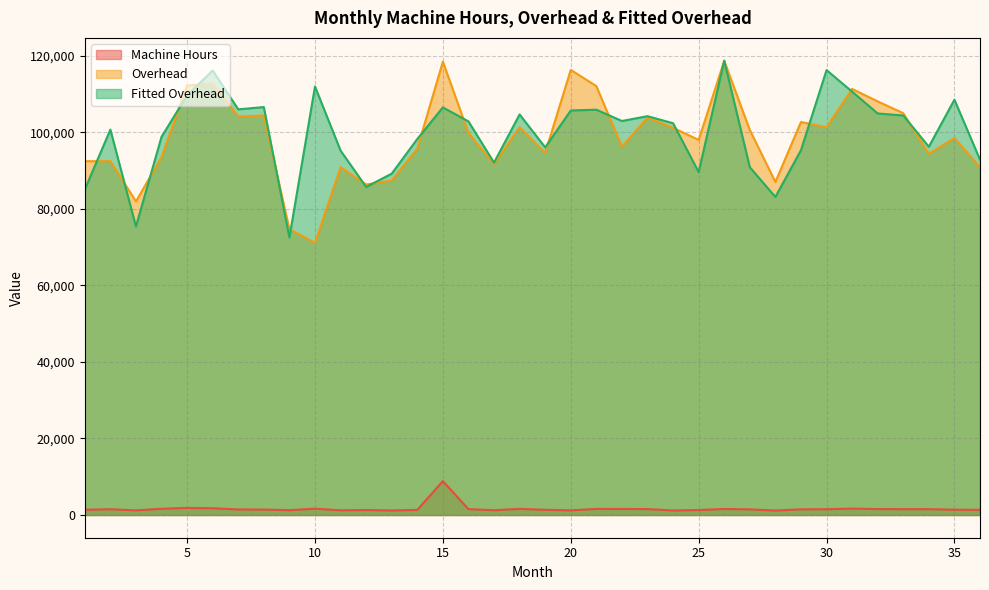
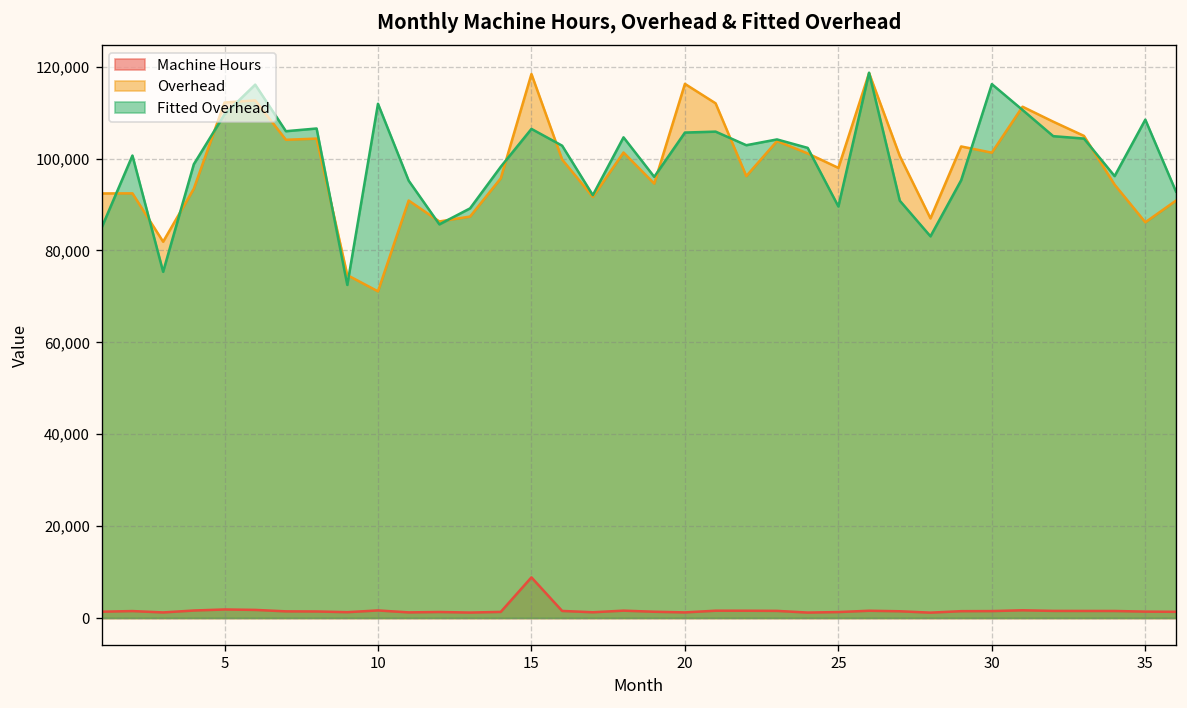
Overhead, 35: 98,000 -> 86,000
